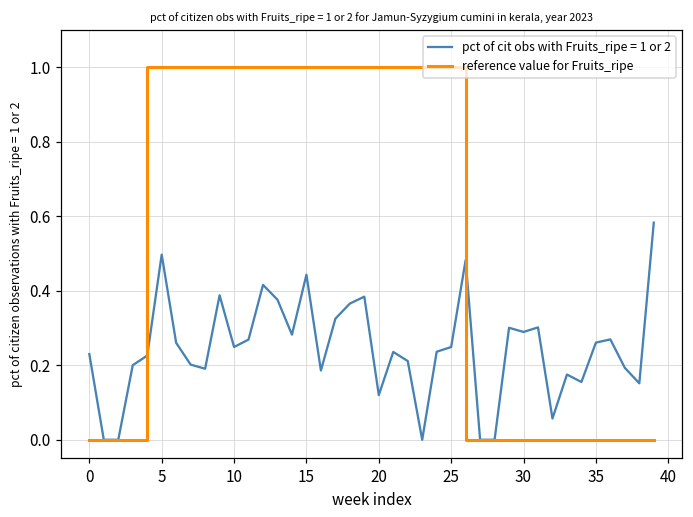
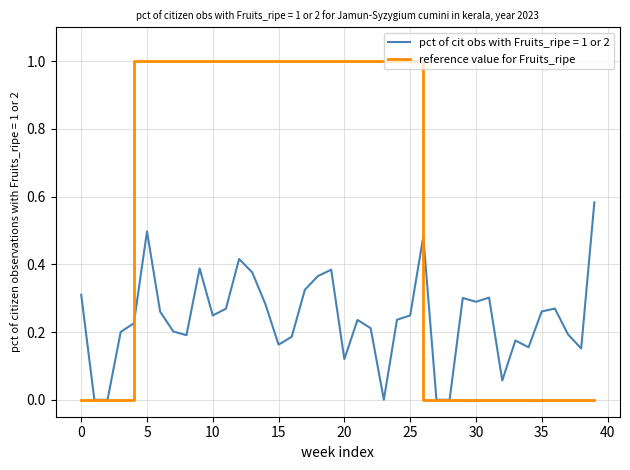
pct of cit obs with Fruits_ripe = 1 or 2, 0: 0.23 -> 0.31
pct of cit obs with Fruits_ripe = 1 or 2, 15: 0.44 -> 0.16
